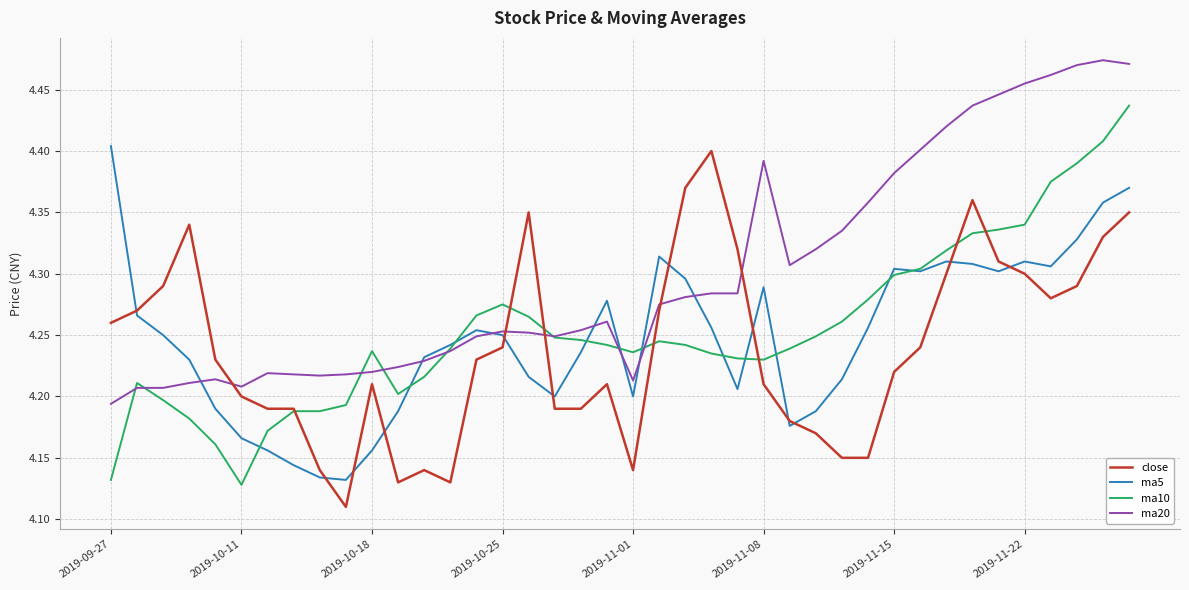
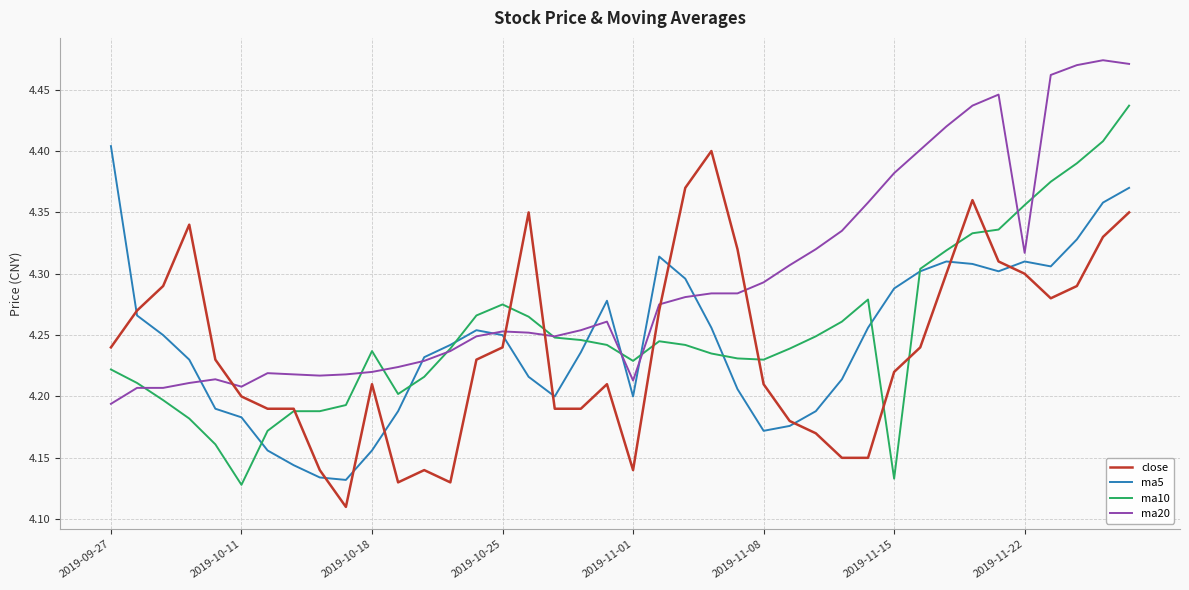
close, 2019-09-27: 4.26 -> 4.24
ma10, 2019-09-27: 4.132 -> 4.222
ma5, 2019-10-11: 4.166 -> 4.183
ma10, 2019-11-01: 4.236 -> 4.229
ma5, 2019-11-08: 4.289 -> 4.172
ma20, 2019-11-08: 4.392 -> 4.293
ma5, 2019-11-15: 4.304 -> 4.288
ma10, 2019-11-15: 4.299 -> 4.133
ma10, 2019-11-22: 4.340 -> 4.356
ma20, 2019-11-22: 4.455 -> 4.317
